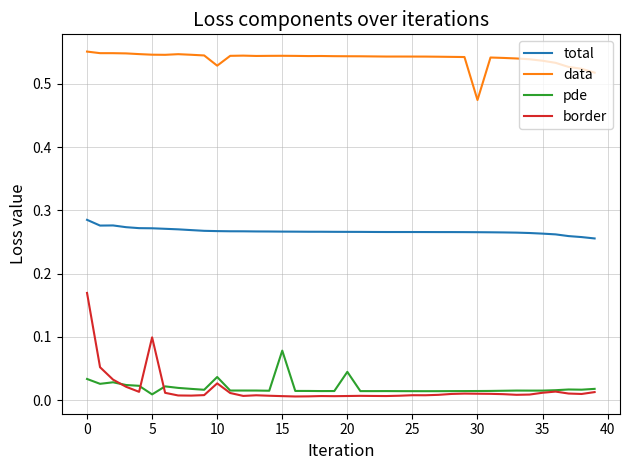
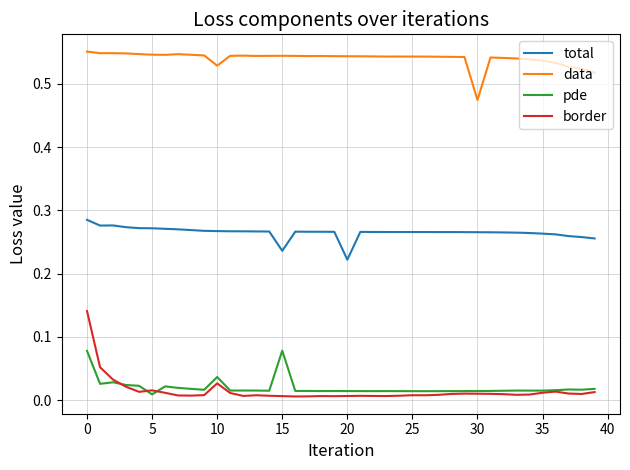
pde, 0: 0.03 -> 0.08
border, 0: 0.17 -> 0.14
border, 5: 0.10 -> 0.02
total, 15: 0.27 -> 0.24
total, 20: 0.27 -> 0.22
pde, 20: 0.04 -> 0.01
